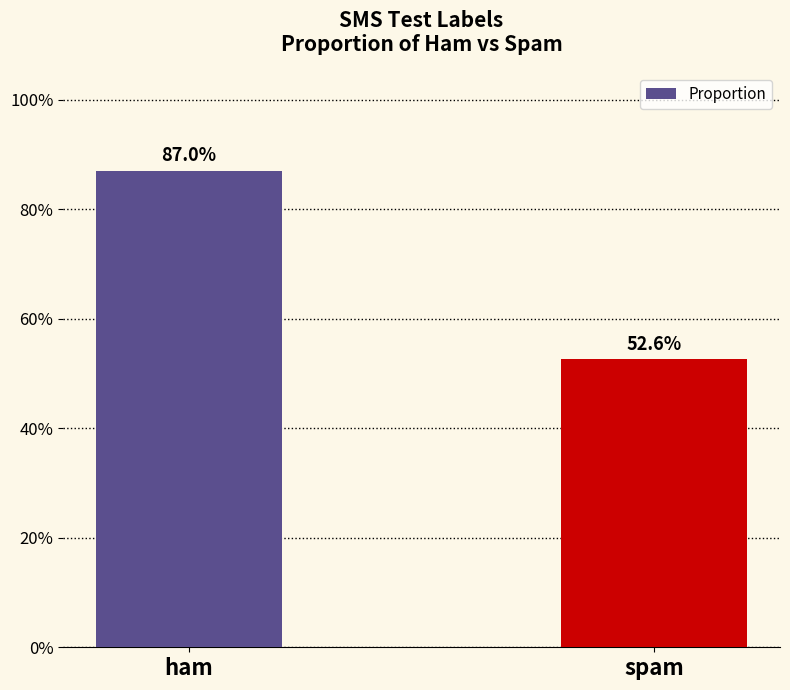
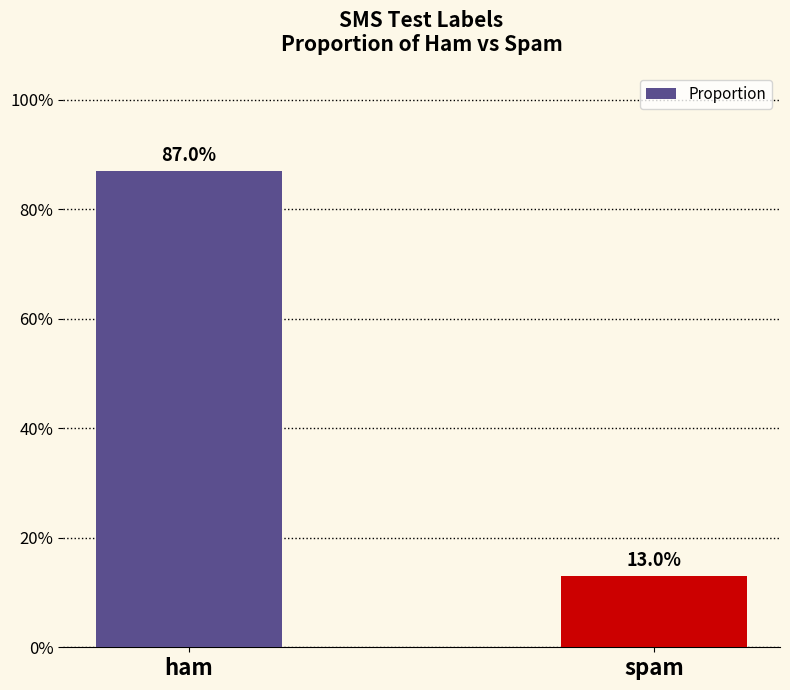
spam: 52.6% -> 13.0%
